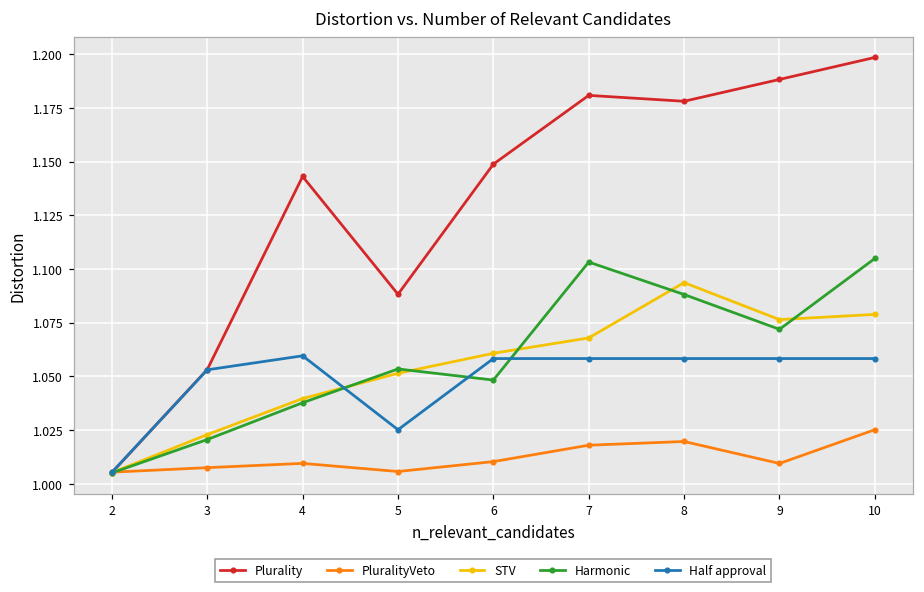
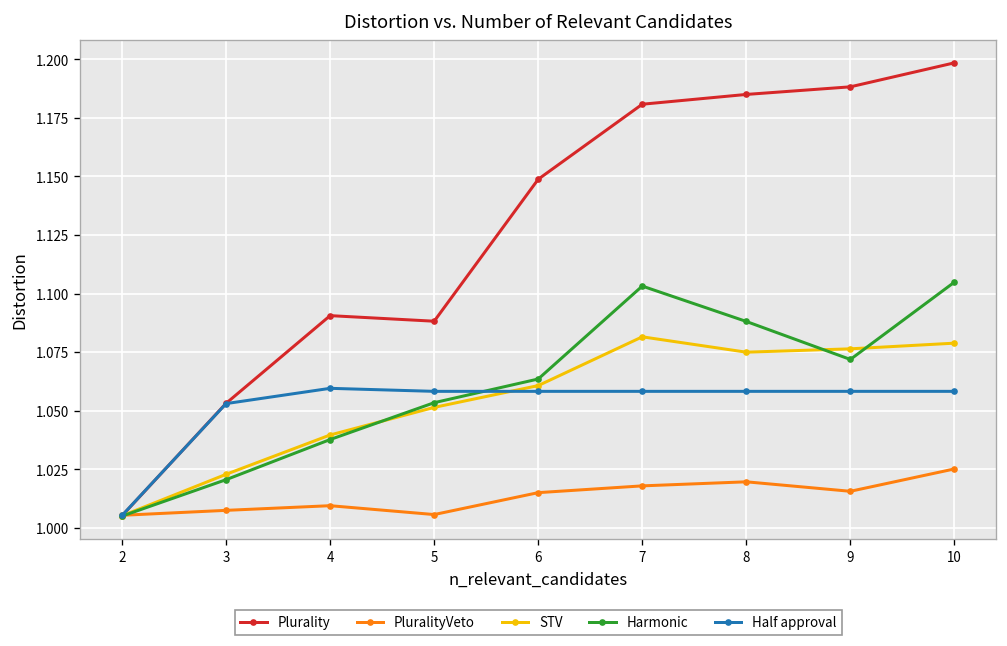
Plurality, 4: 1.143 -> 1.091
Half approval, 5: 1.025 -> 1.058
PluralityVeto, 6: 1.010 -> 1.015
Harmonic, 6: 1.048 -> 1.064
STV, 7: 1.068 -> 1.082
Plurality, 8: 1.178 -> 1.185
STV, 8: 1.094 -> 1.075
PluralityVeto, 9: 1.009 -> 1.016
